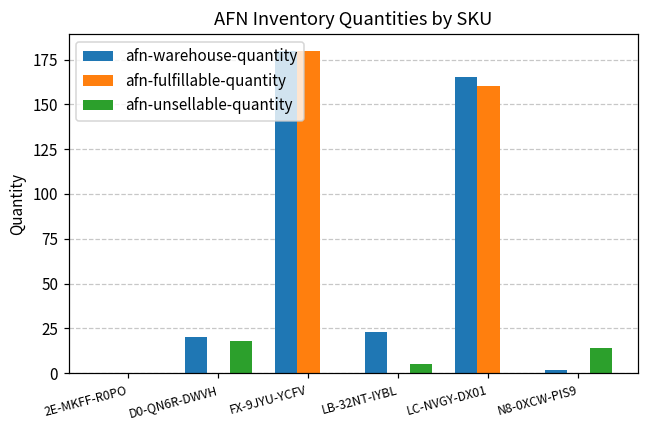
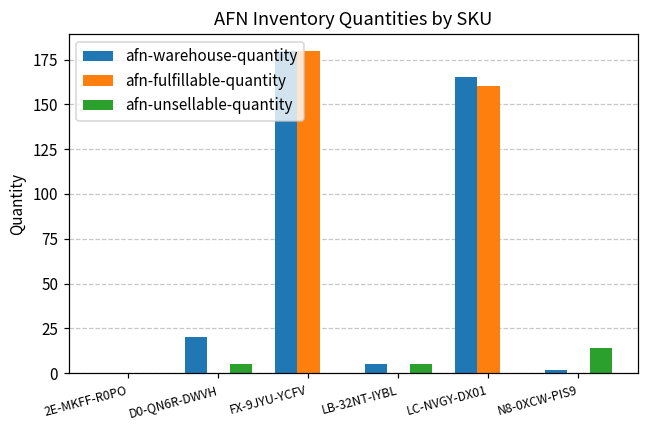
afn-unsellable-quantity, D0-QN6R-DWVH: 18 -> 5
afn-warehouse-quantity, LB-32NT-IYBL: 23 -> 5
